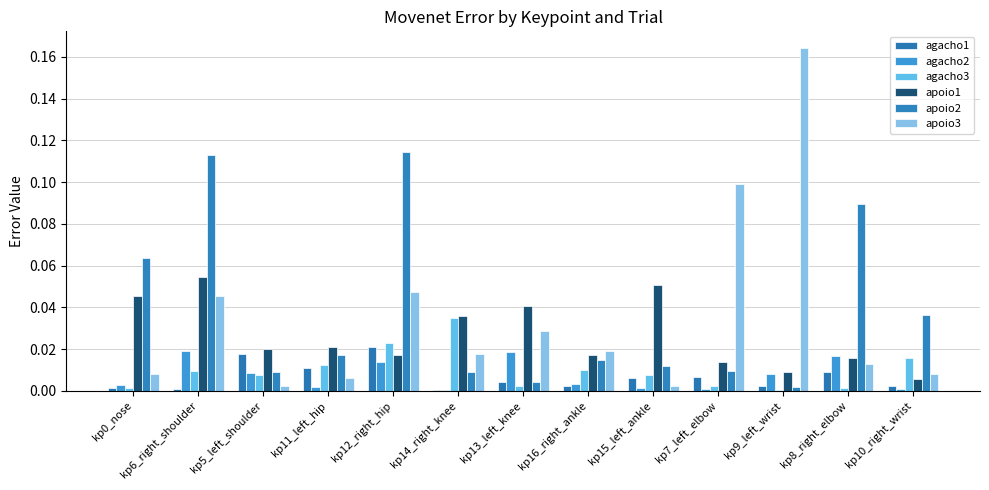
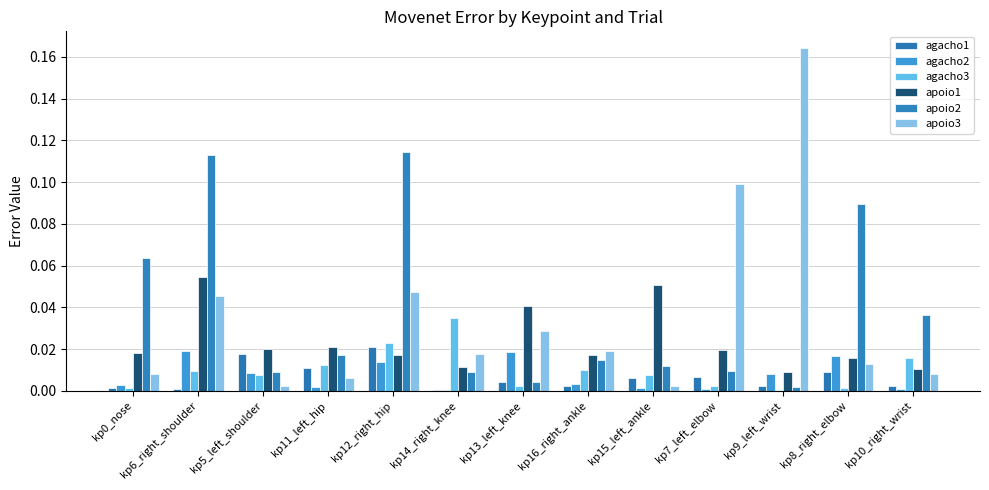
apoio1, kp0_nose: 0.045 -> 0.018
apoio1, kp14_right_knee: 0.036 -> 0.011
apoio1, kp7_left_elbow: 0.014 -> 0.020
apoio1, kp10_right_wrist: 0.006 -> 0.010
